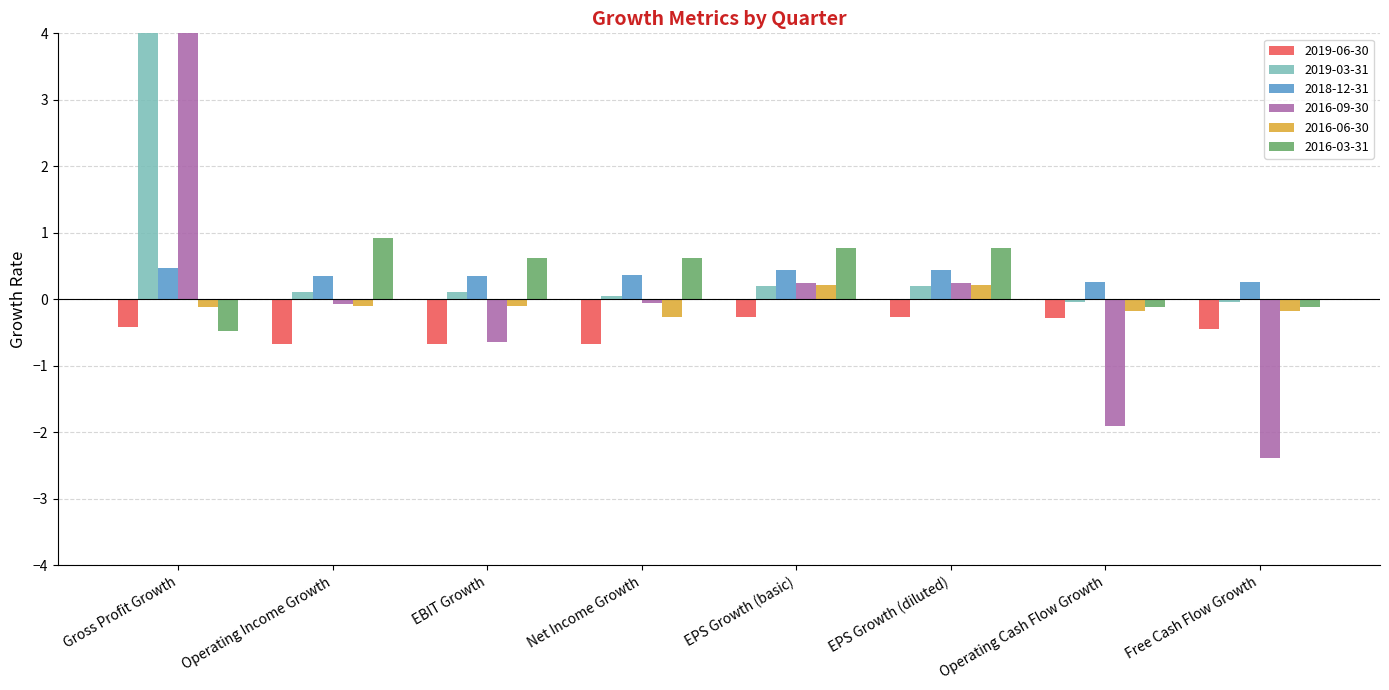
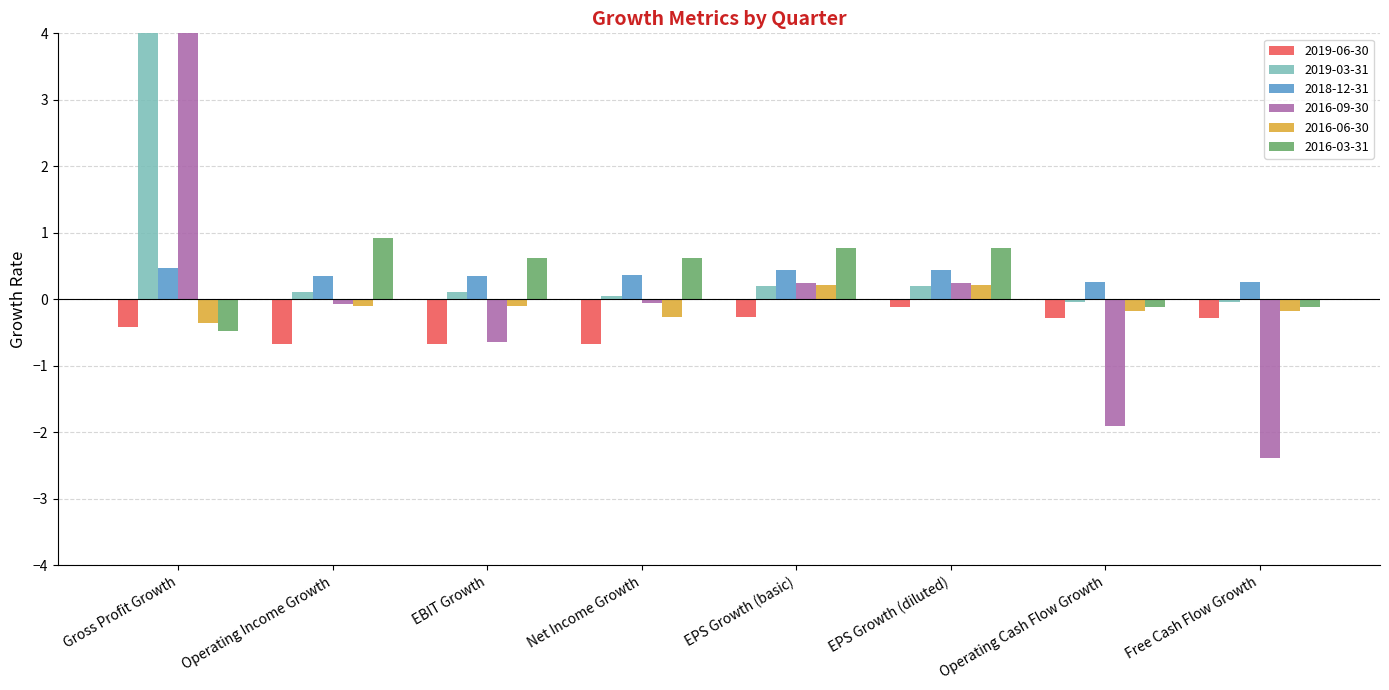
2016-06-30, Gross Profit Growth: -0.1 -> -0.4
2019-06-30, EPS Growth (diluted): -0.3 -> -0.1
2019-06-30, Free Cash Flow Growth: -0.4 -> -0.3
